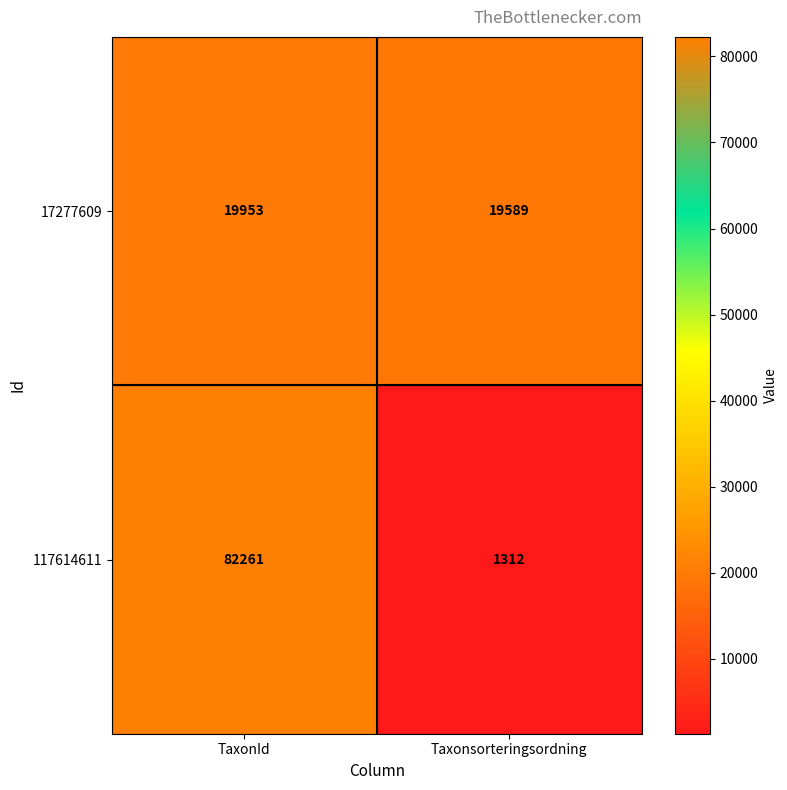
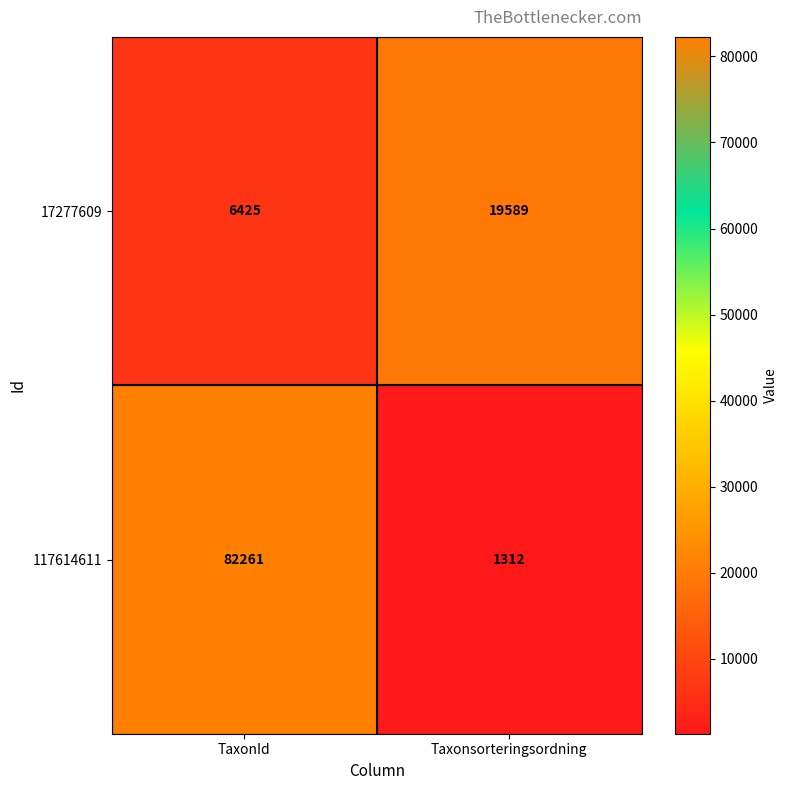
17277609, TaxonId: 19953 -> 6425
